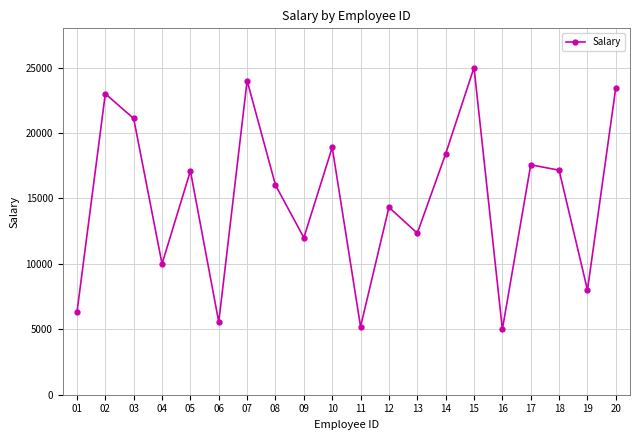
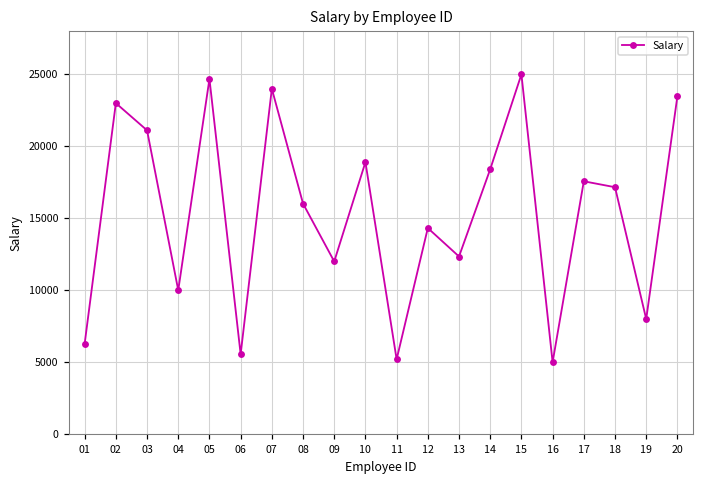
05: 17100 -> 24700
